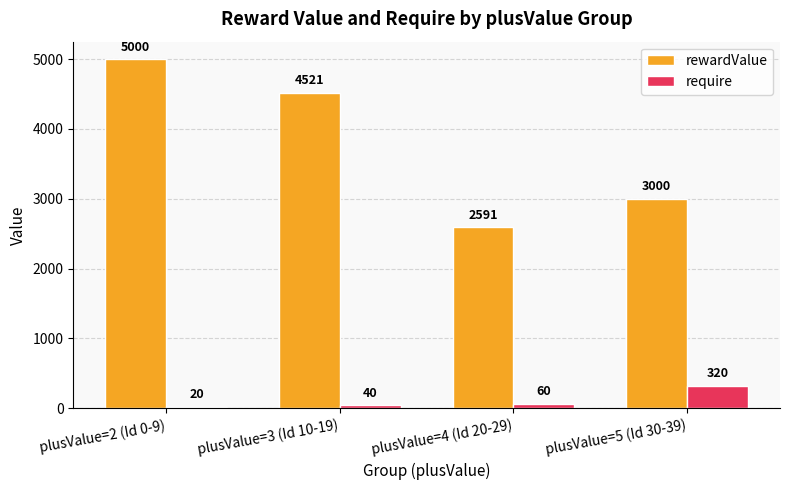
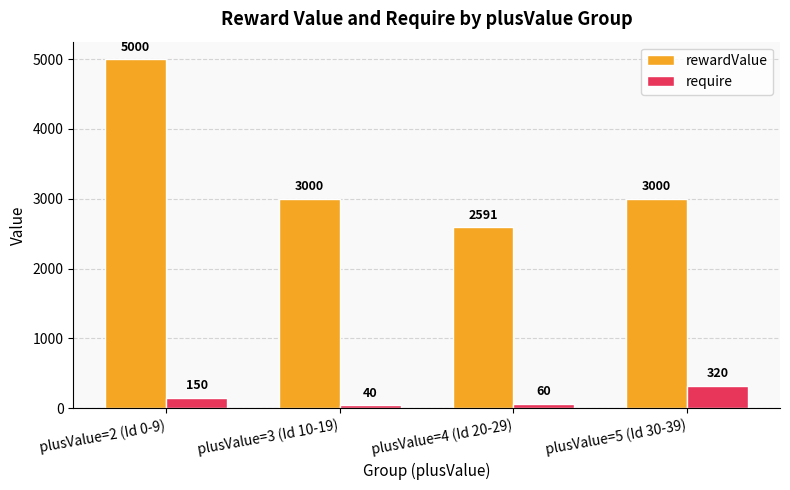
require, plusValue=2 (Id 0-9): 20 -> 150
rewardValue, plusValue=3 (Id 10-19): 4521 -> 3000
